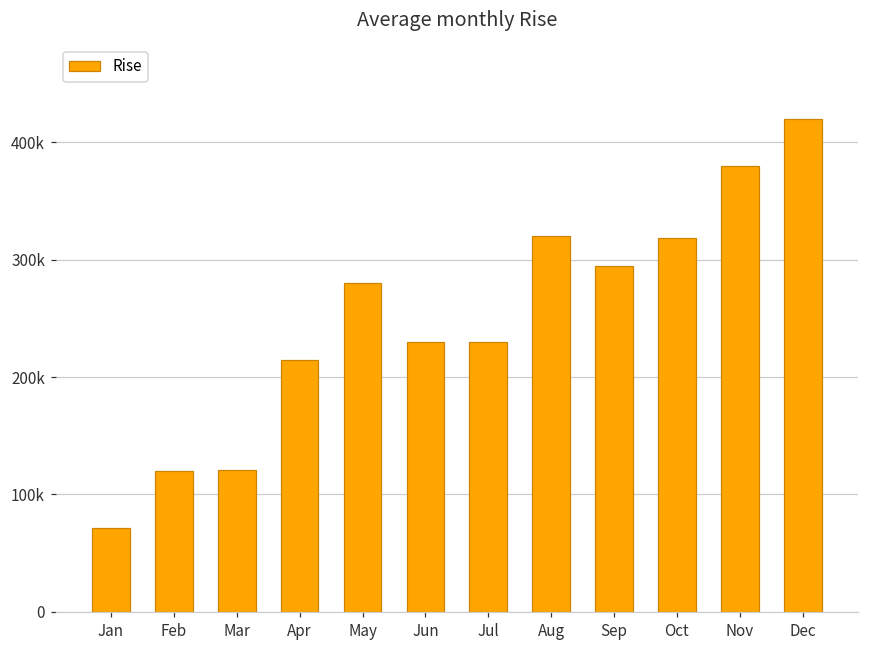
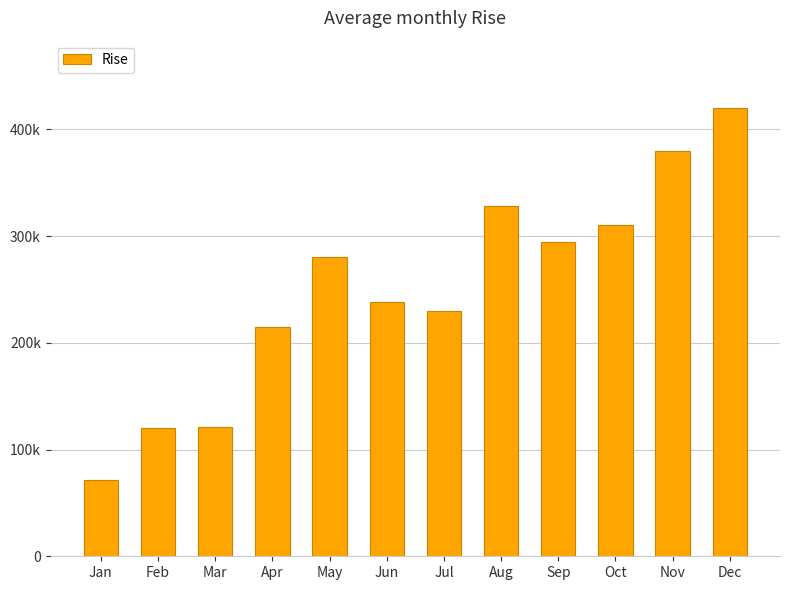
Jun: 230000 -> 239000
Aug: 320000 -> 328000
Oct: 318000 -> 310000
